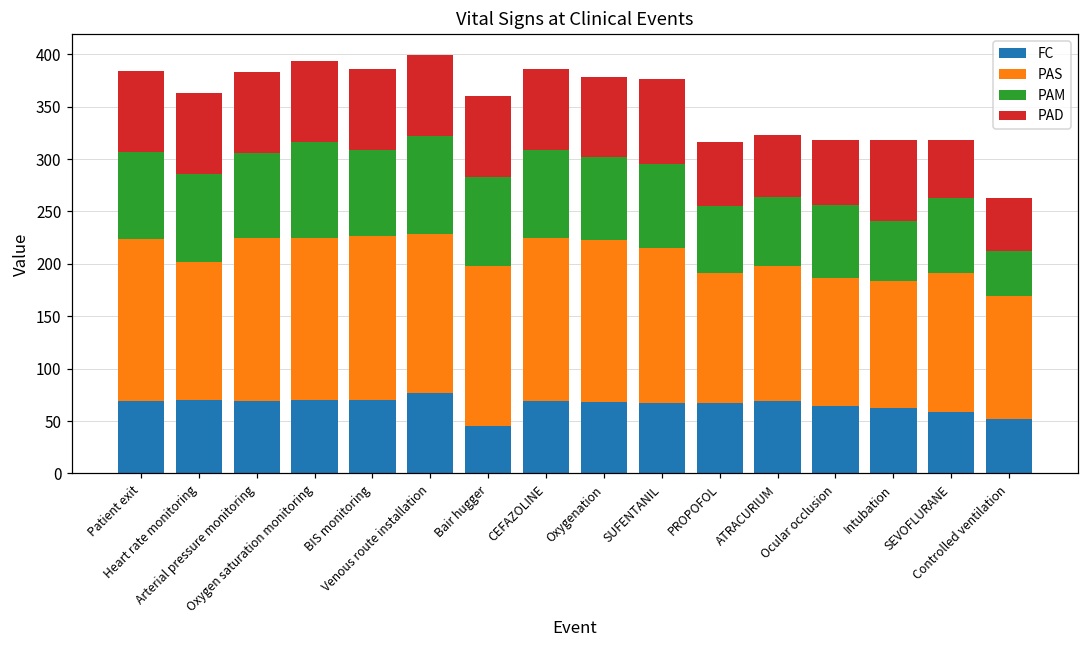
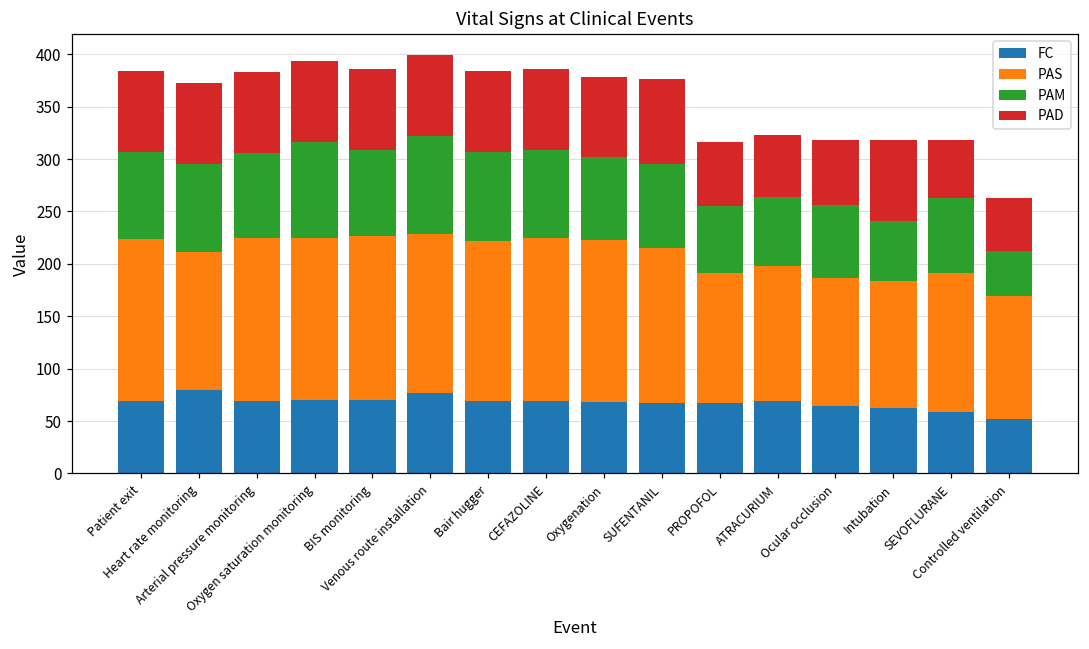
FC, Heart rate monitoring: 70 -> 80
FC, Bair hugger: 50 -> 70
